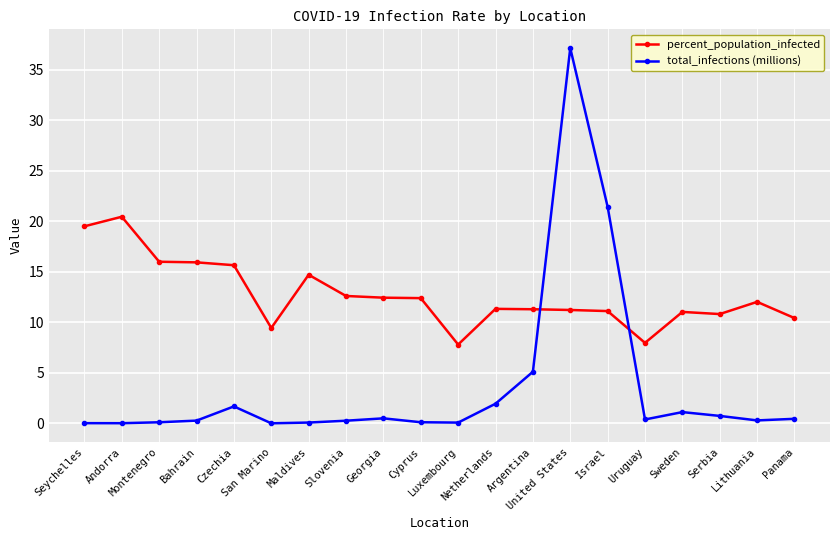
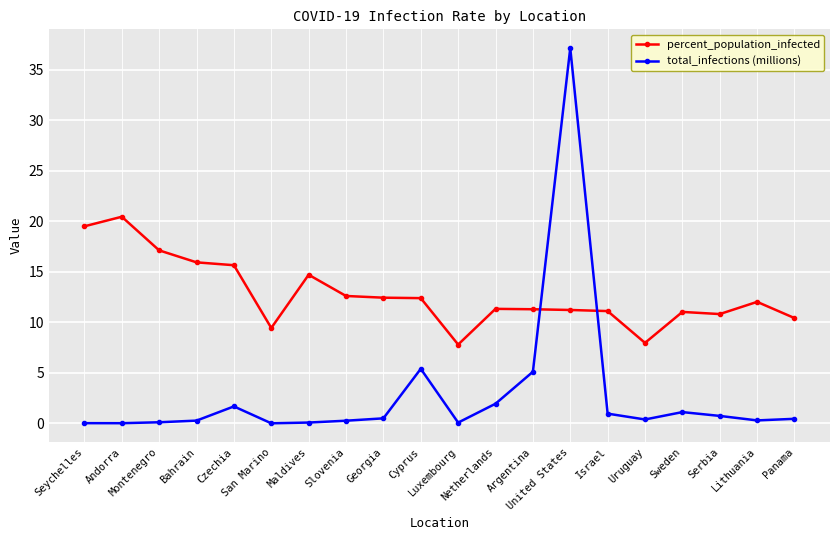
percent_population_infected, Montenegro: 16.0 -> 17.1
total_infections (millions), Cyprus: 0.1 -> 5.4
total_infections (millions), Israel: 21.4 -> 1.0
